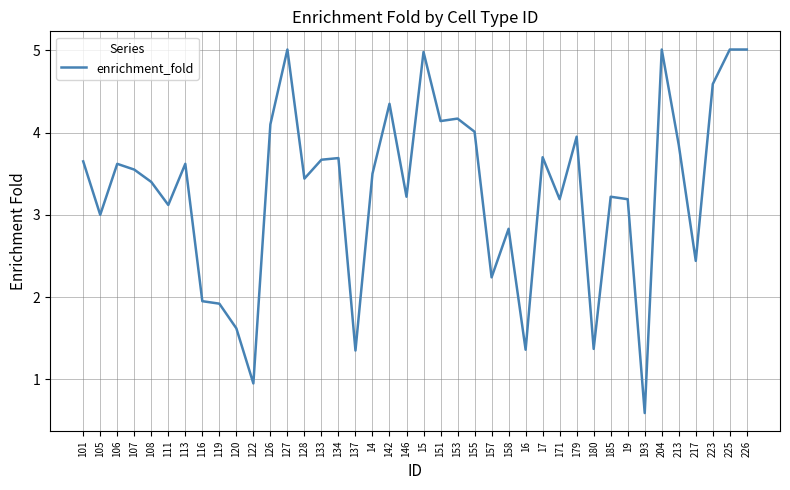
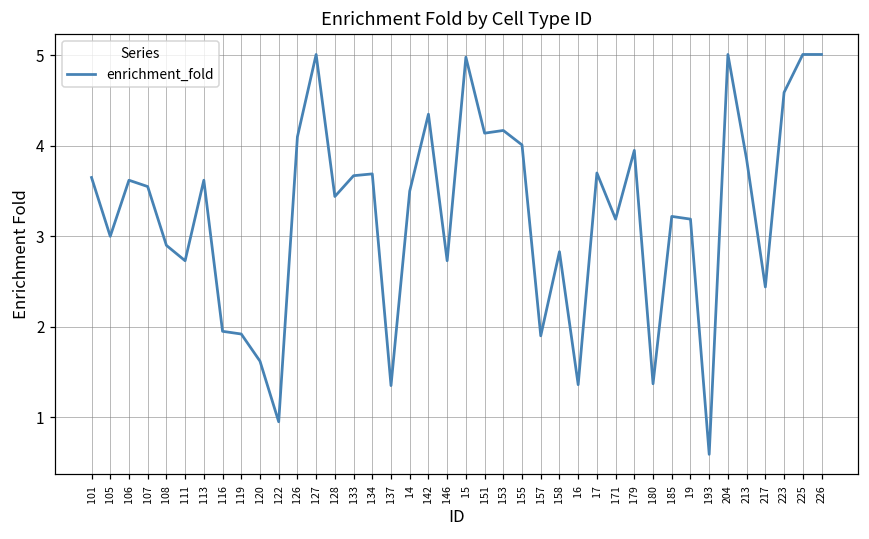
108: 3.4 -> 2.9
111: 3.1 -> 2.7
146: 3.2 -> 2.7
157: 2.2 -> 1.9
